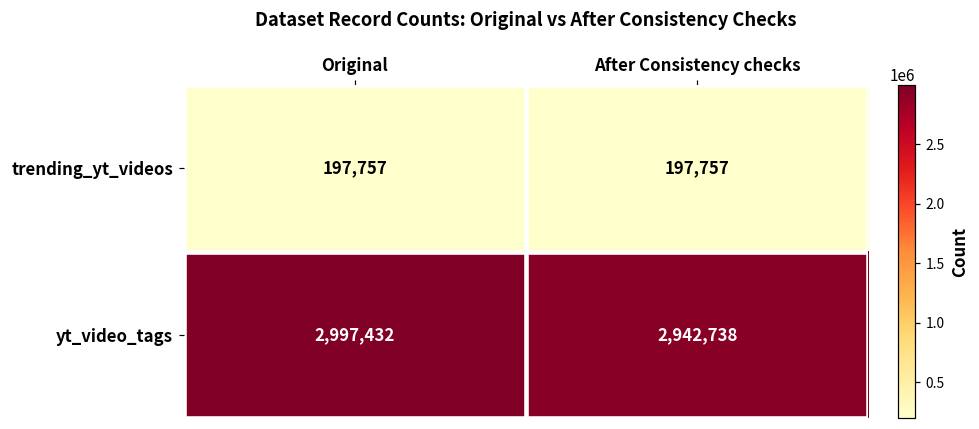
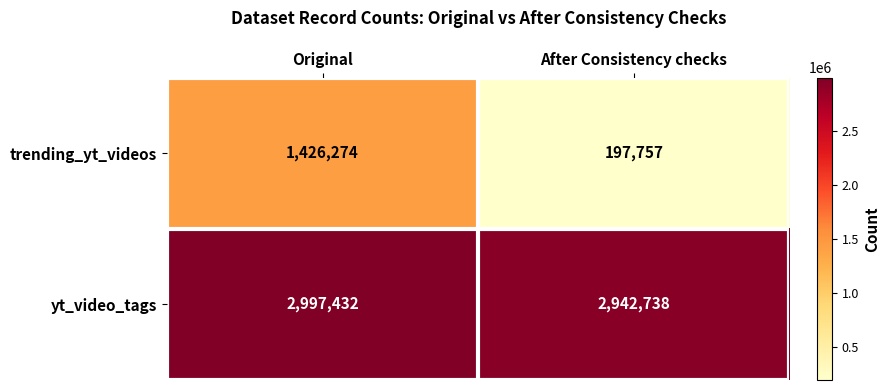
trending_yt_videos, Original: 197,757 -> 1,426,274
